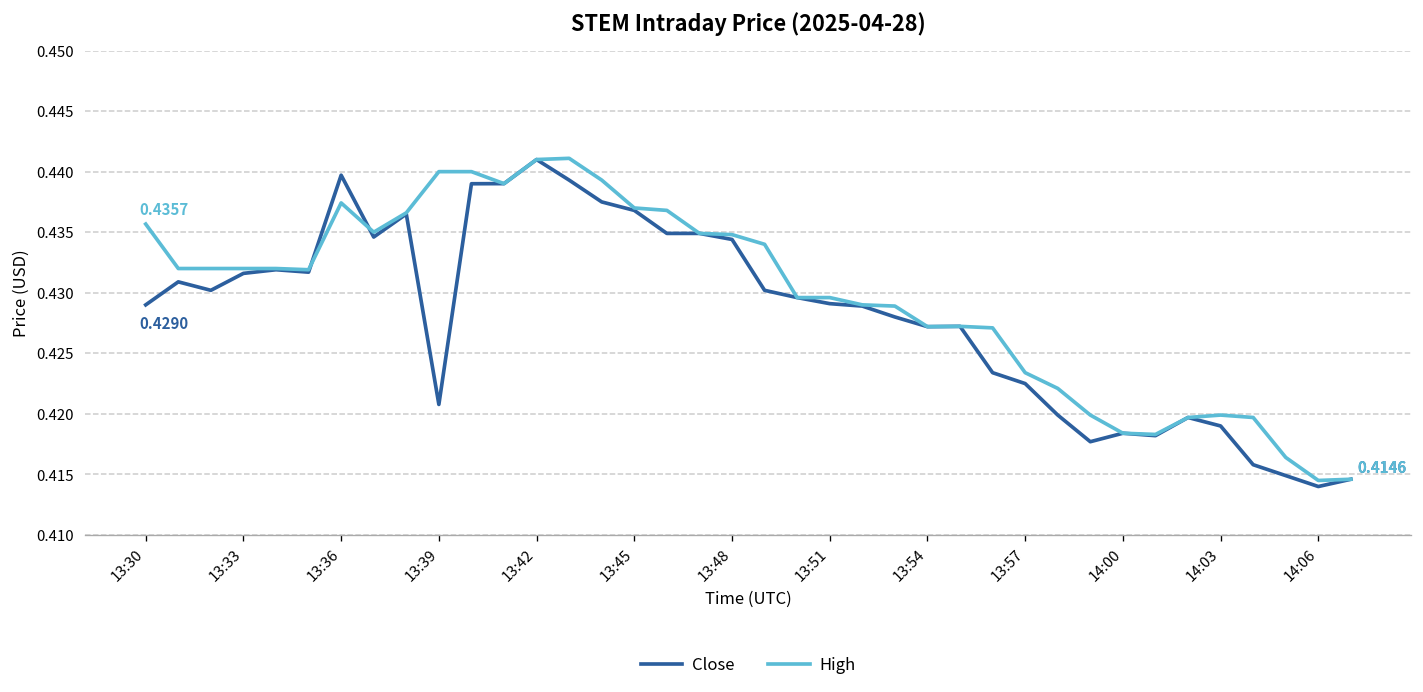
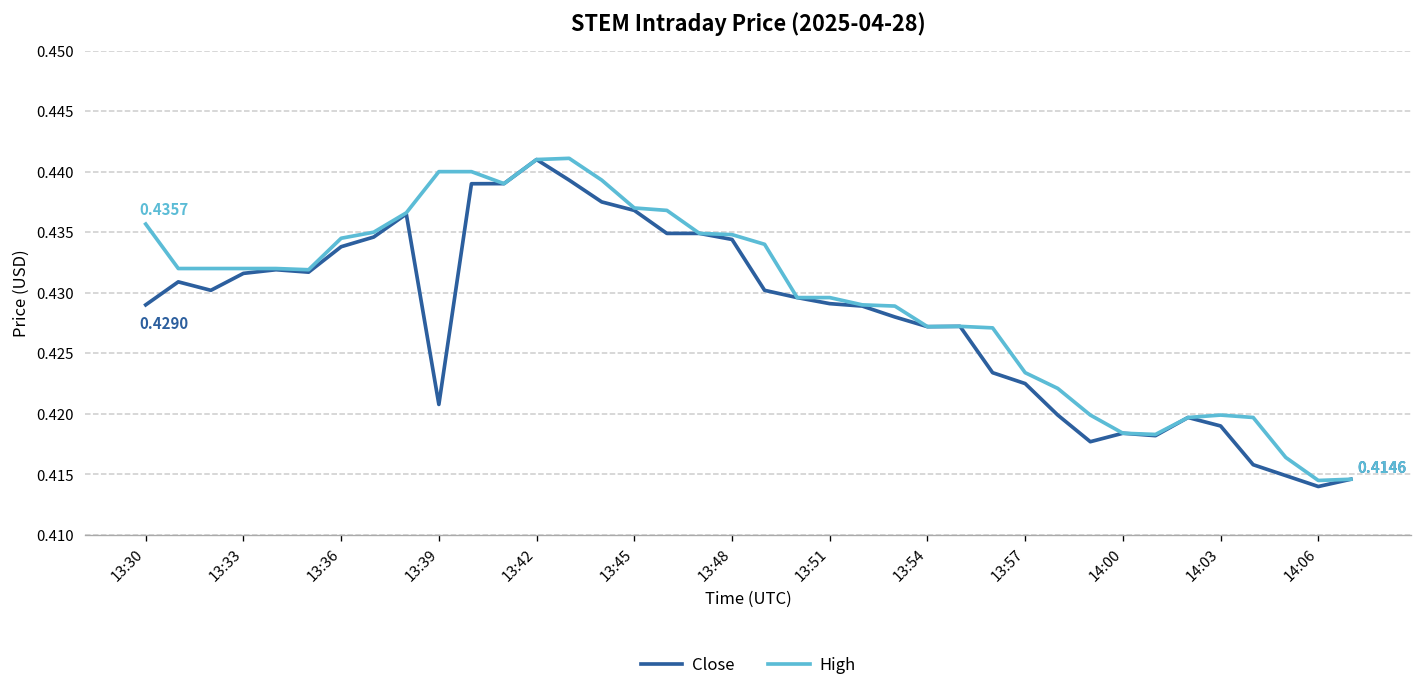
Close, 13:36: 0.4397 -> 0.4338
High, 13:36: 0.4374 -> 0.4345
